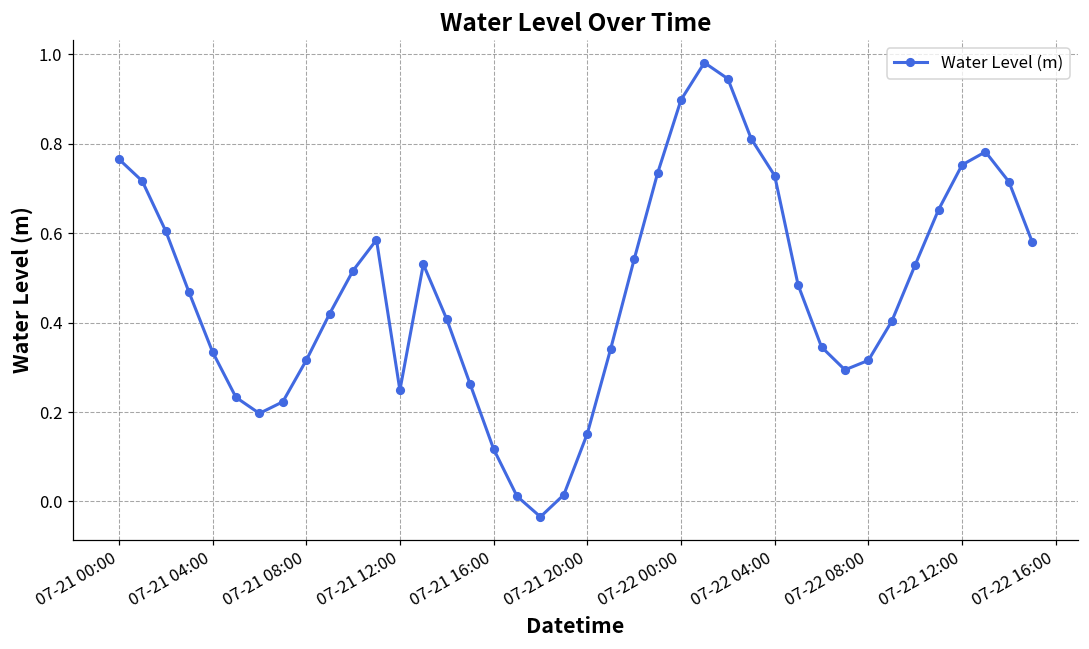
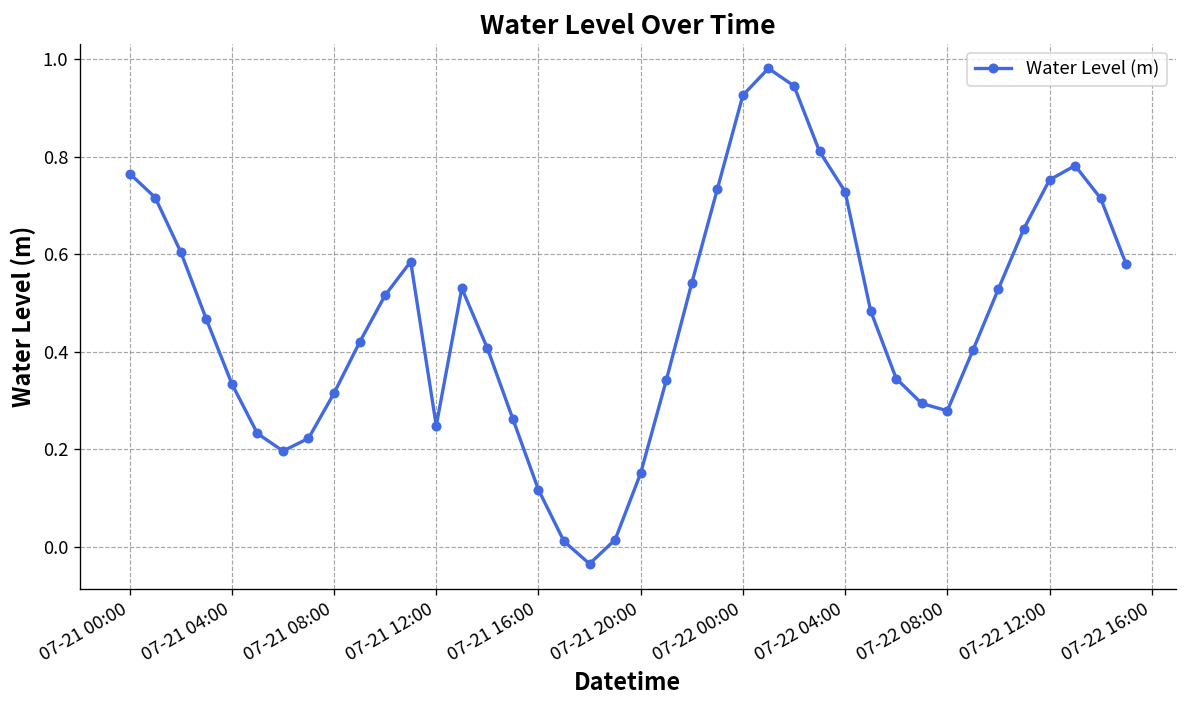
07-22 00:00: 0.90 -> 0.93
07-22 08:00: 0.32 -> 0.28
